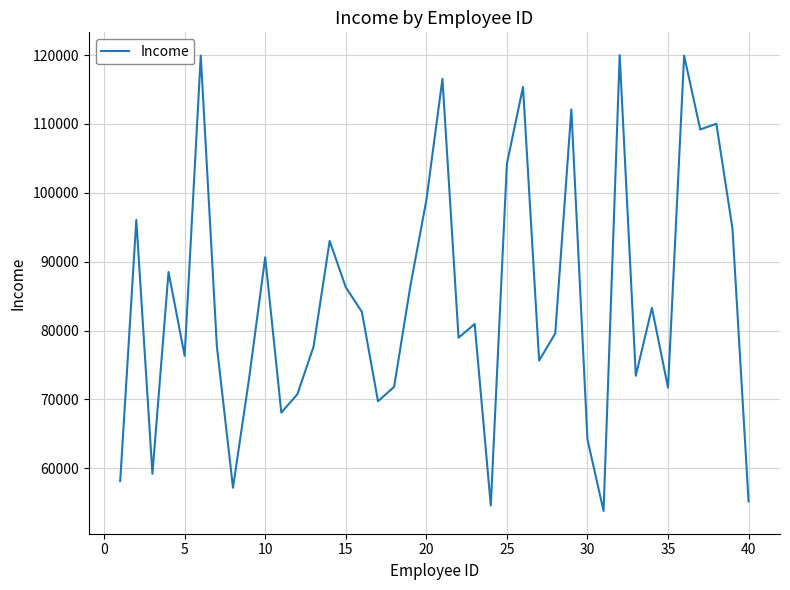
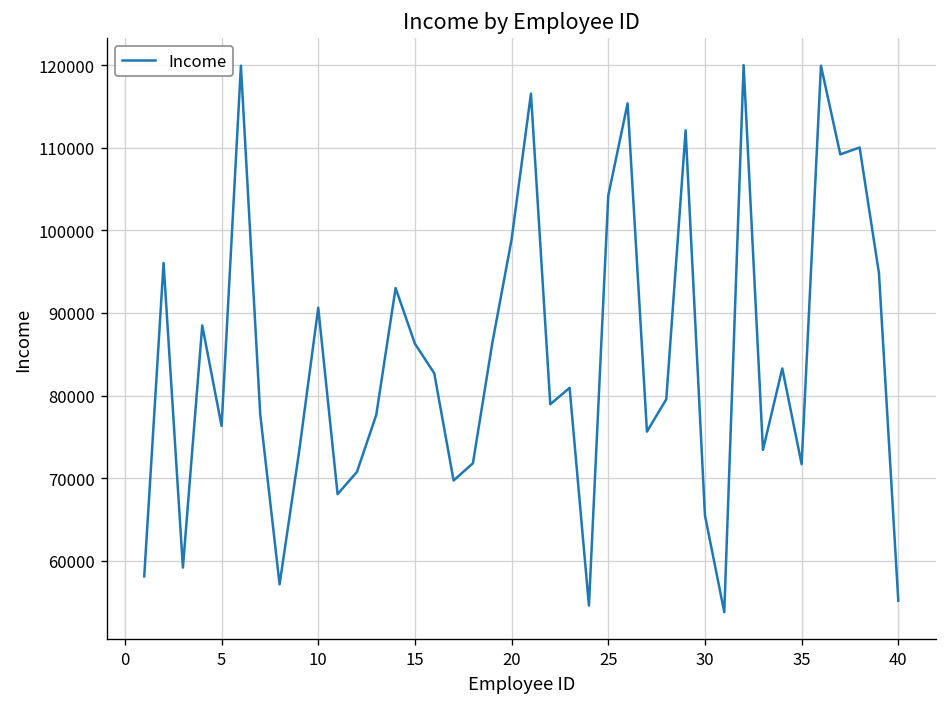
30: 64000 -> 66000
